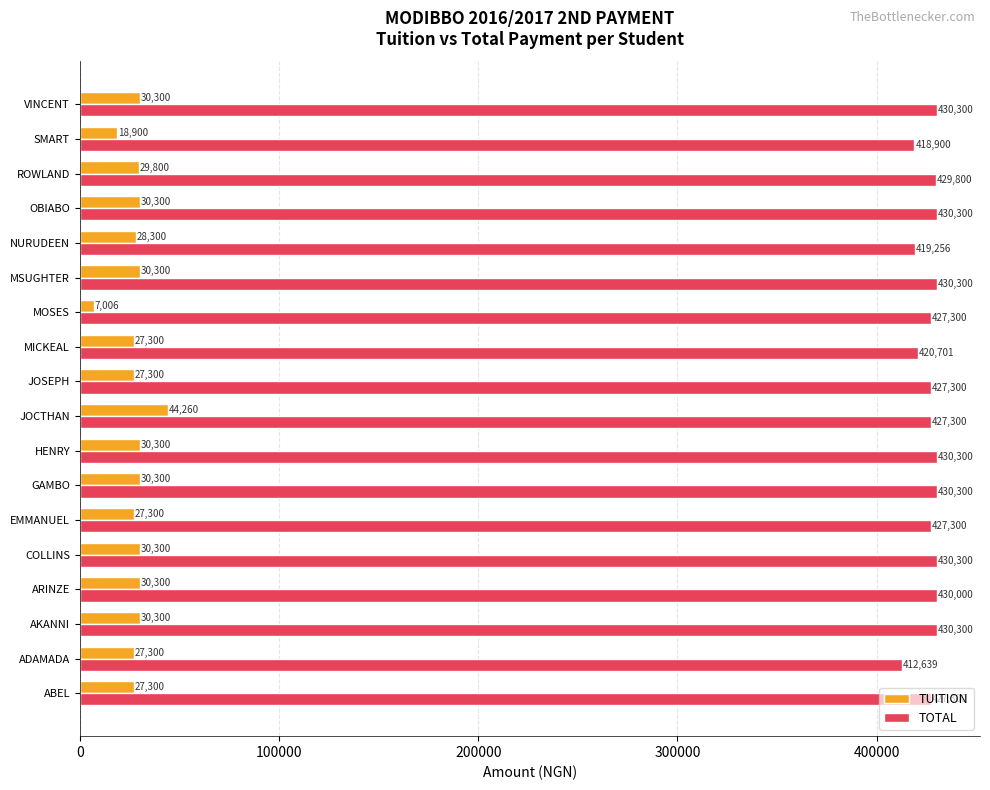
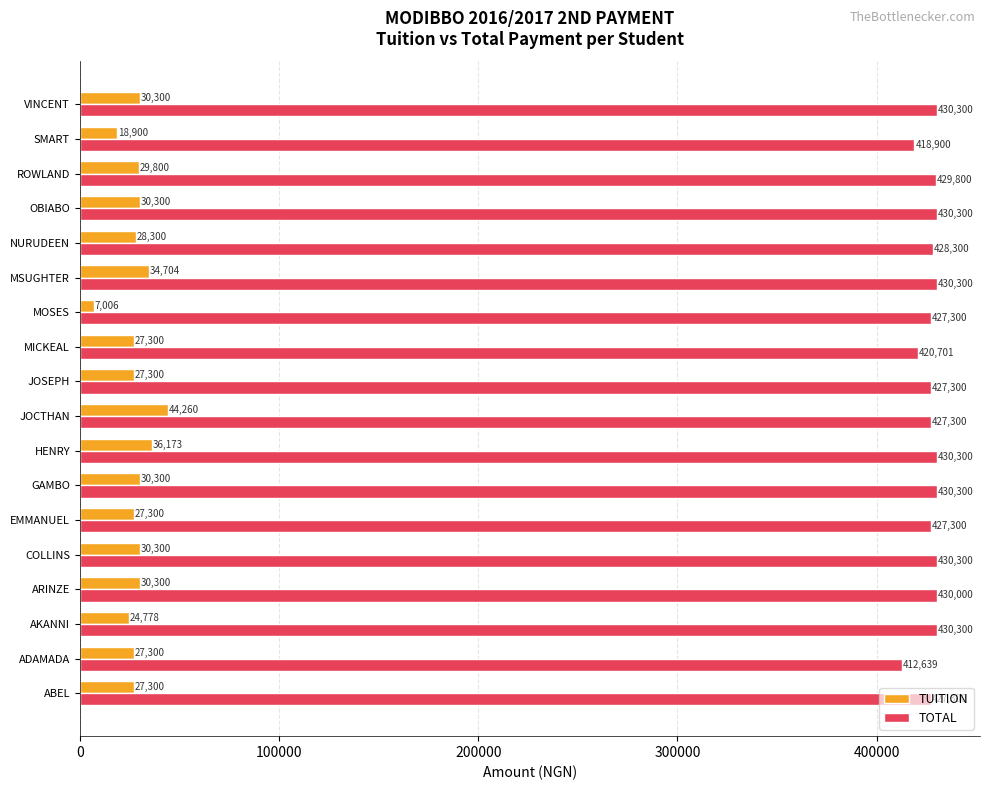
TOTAL, NURUDEEN: 419,256 -> 428,300
TUITION, MSUGHTER: 30,300 -> 34,704
TUITION, HENRY: 30,300 -> 36,173
TUITION, AKANNI: 30,300 -> 24,778
